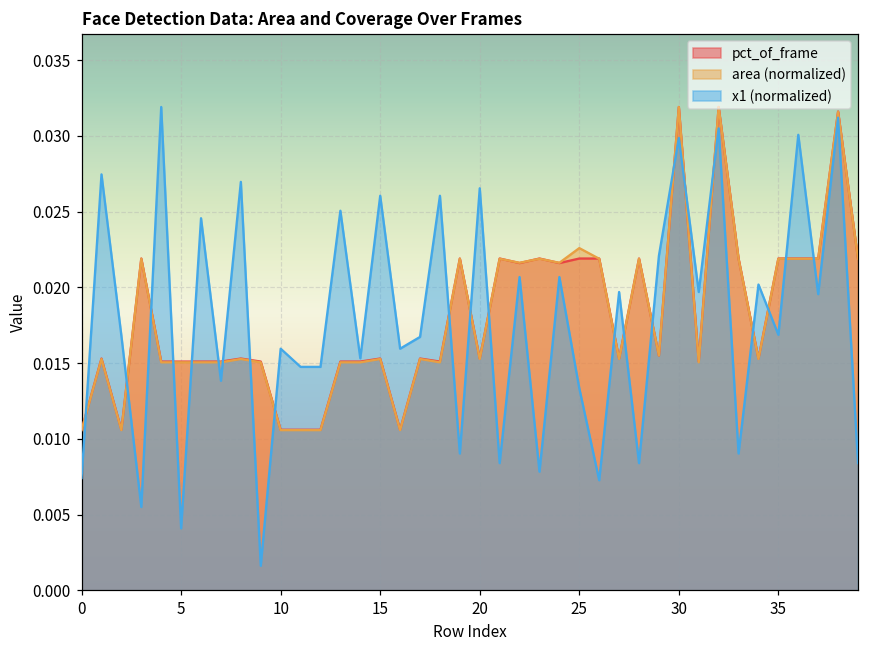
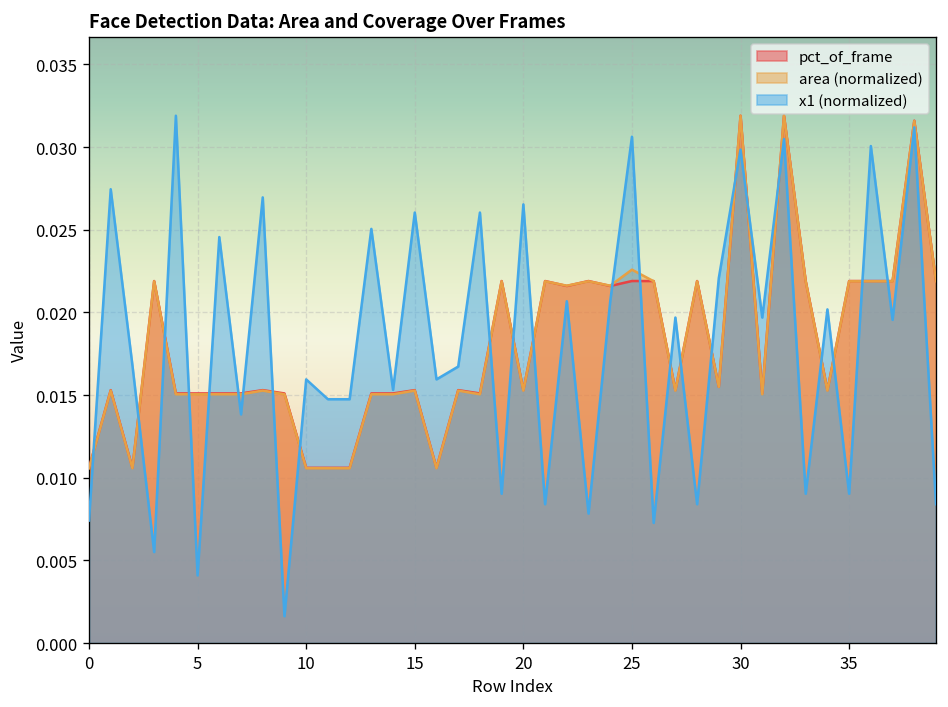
x1 (normalized), 25: 0.0133 -> 0.0306
x1 (normalized), 35: 0.0169 -> 0.0090
